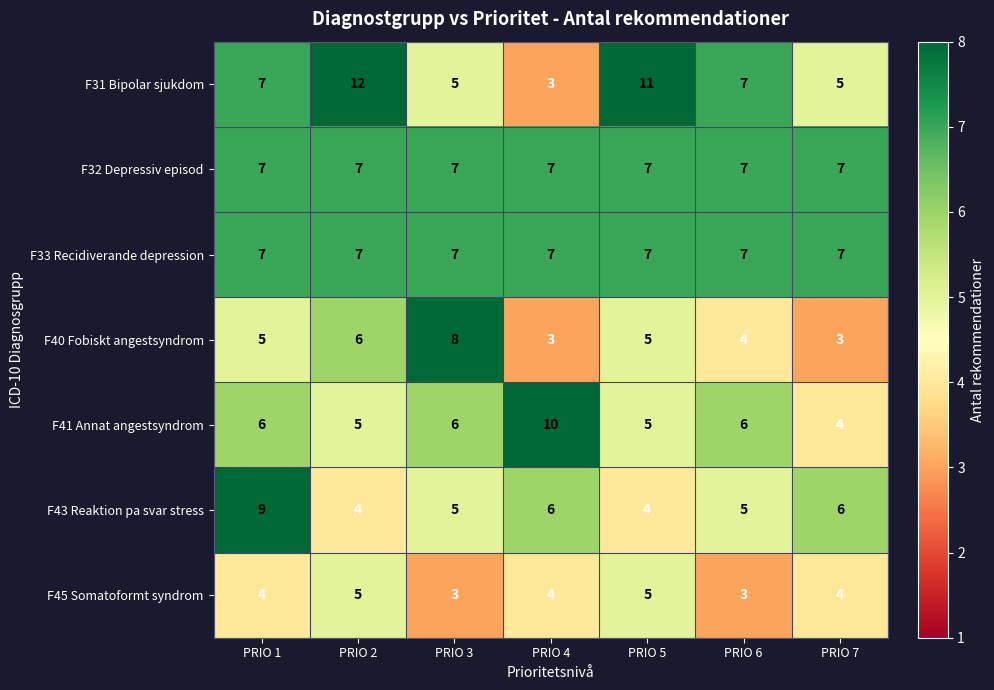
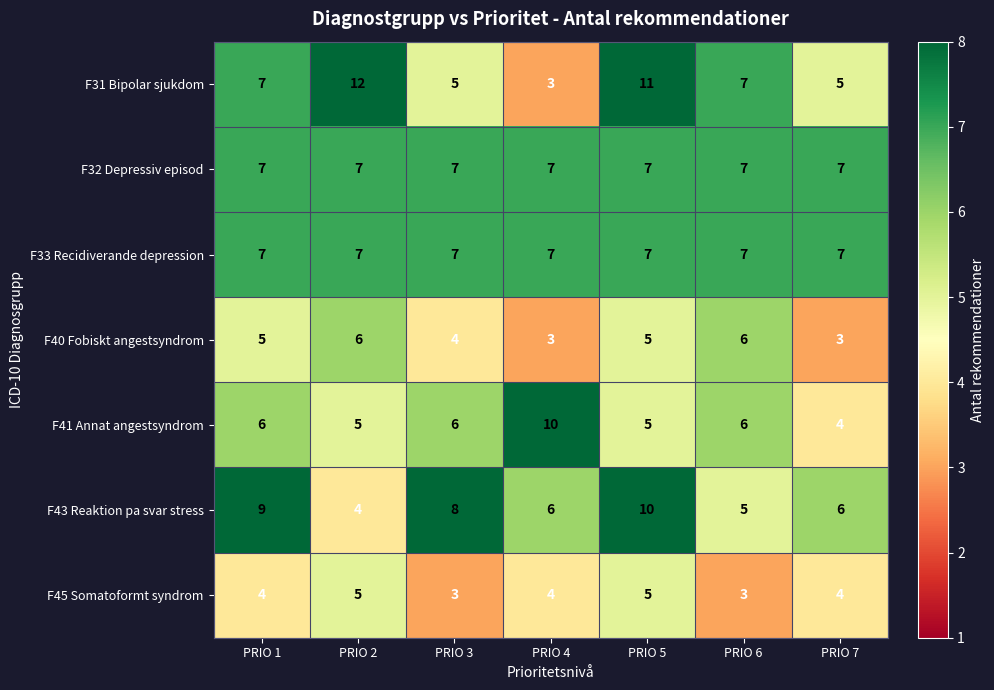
F40 Fobiskt angestsyndrom, PRIO 3: 8 -> 4
F40 Fobiskt angestsyndrom, PRIO 6: 4 -> 6
F43 Reaktion pa svar stress, PRIO 3: 5 -> 8
F43 Reaktion pa svar stress, PRIO 5: 4 -> 10
